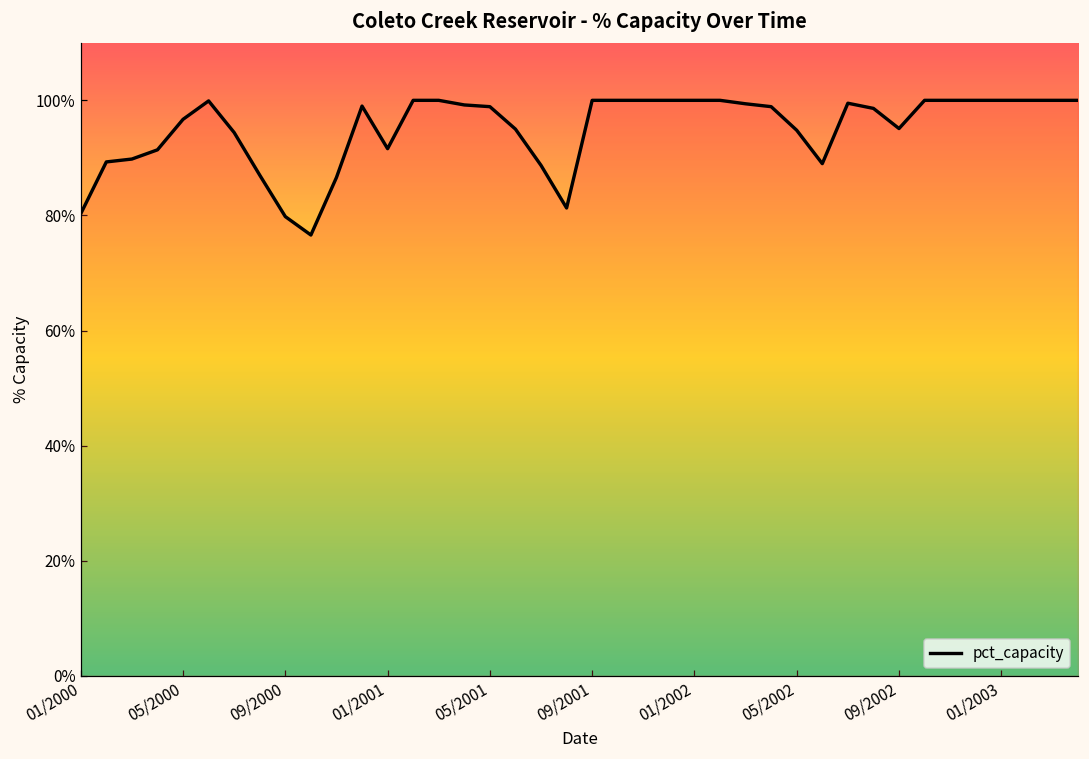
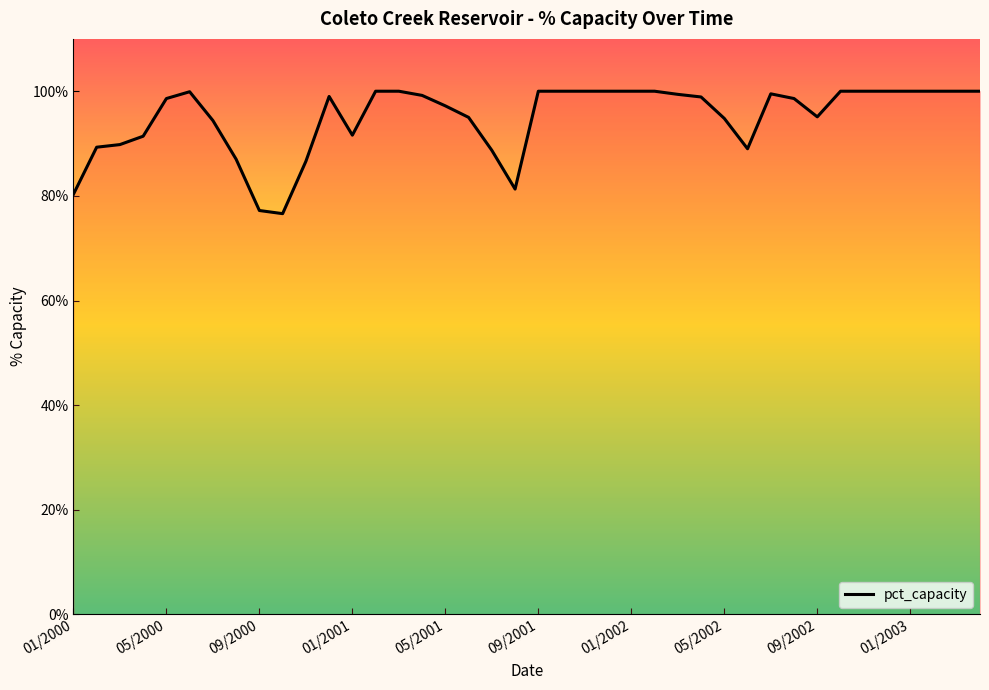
05/2000: 97% -> 99%
09/2000: 80% -> 77%
05/2001: 99% -> 97%
